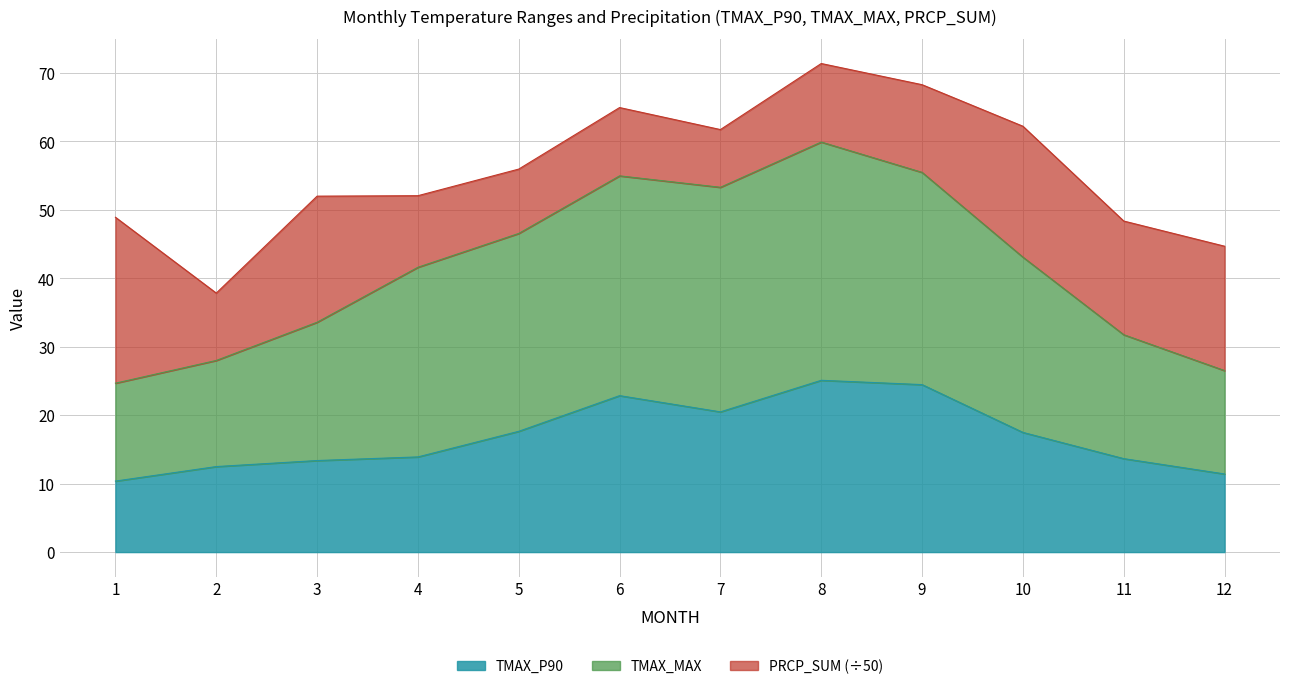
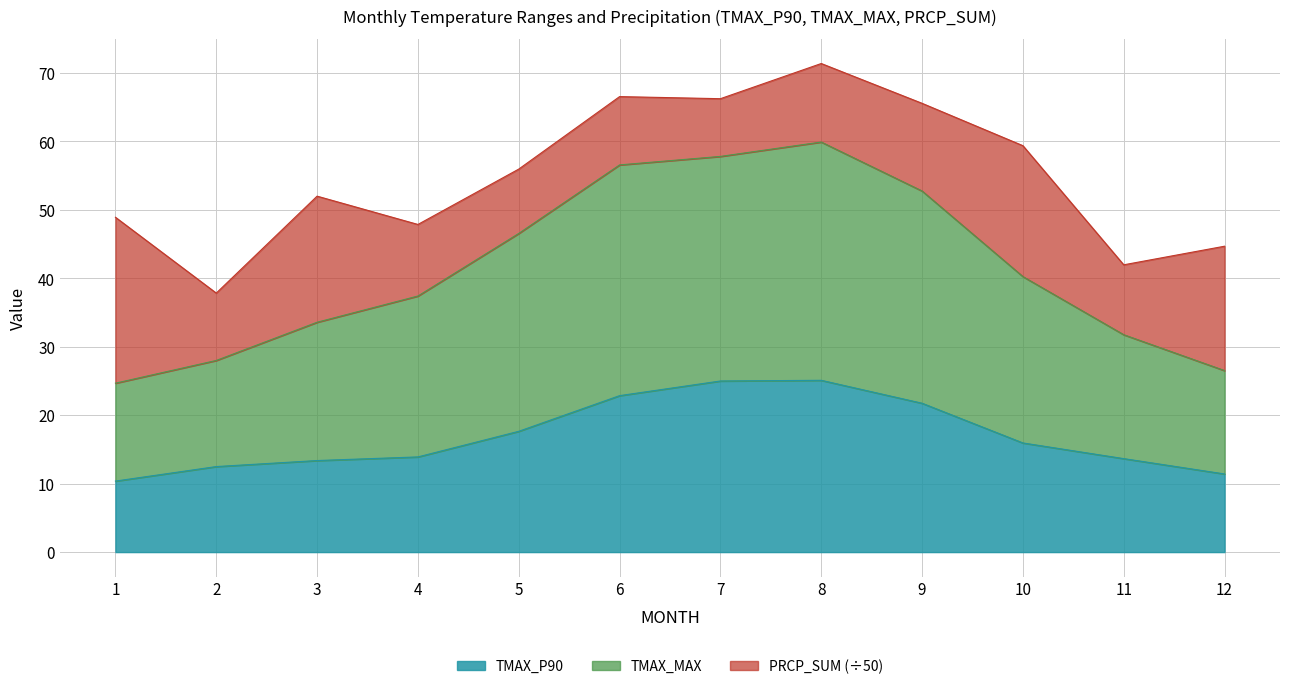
TMAX_MAX, 4: 28 -> 24
TMAX_MAX, 6: 32 -> 34
TMAX_P90, 7: 20 -> 25
TMAX_P90, 9: 24 -> 22
TMAX_P90, 10: 17 -> 16
TMAX_MAX, 10: 26 -> 24
PRCP_SUM (÷50), 11: 17 -> 10
